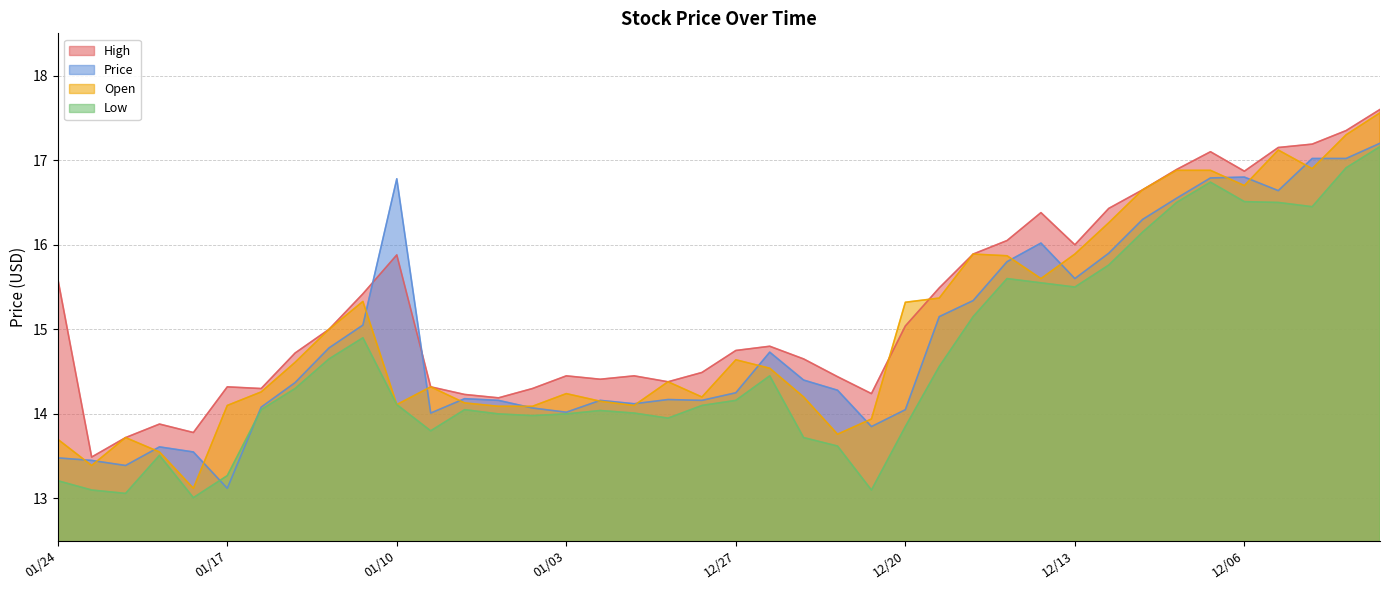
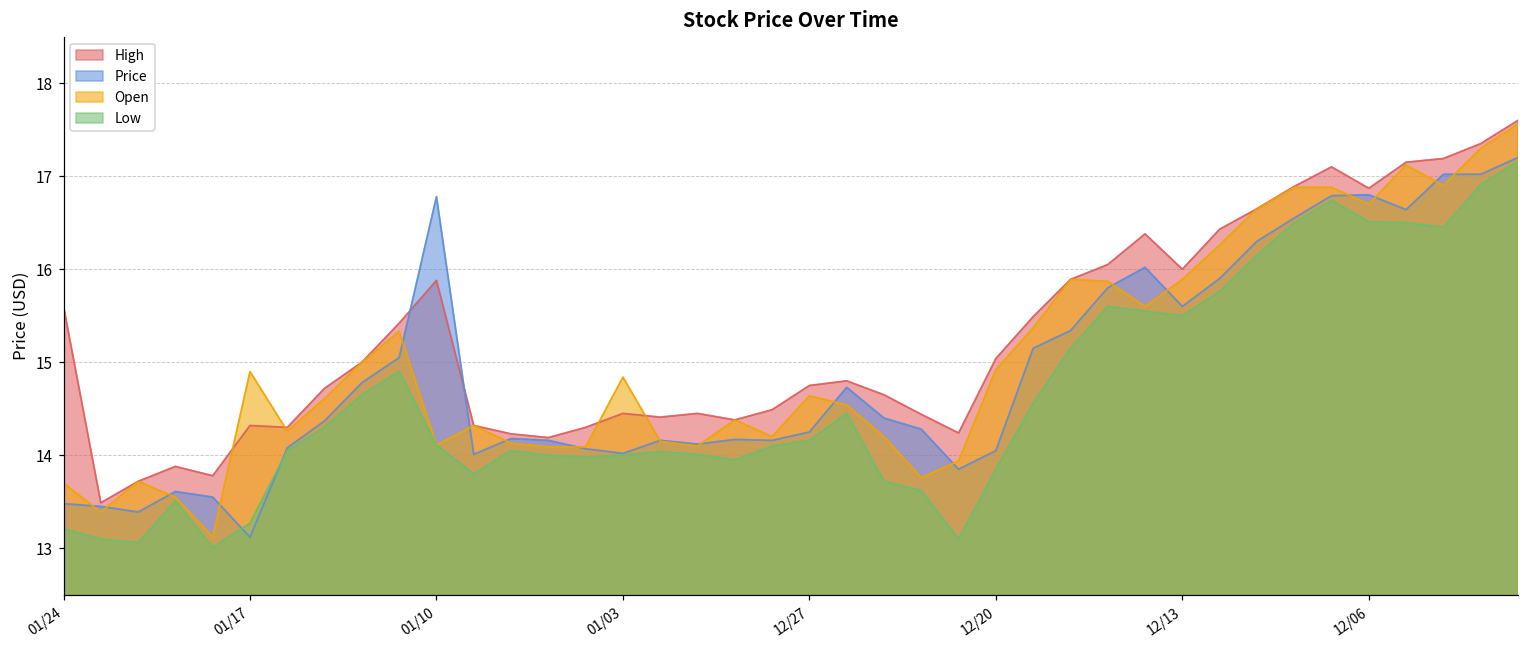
Open, 01/17: 14.1 -> 14.9
Open, 01/03: 14.2 -> 14.8
Open, 12/20: 15.3 -> 14.9
